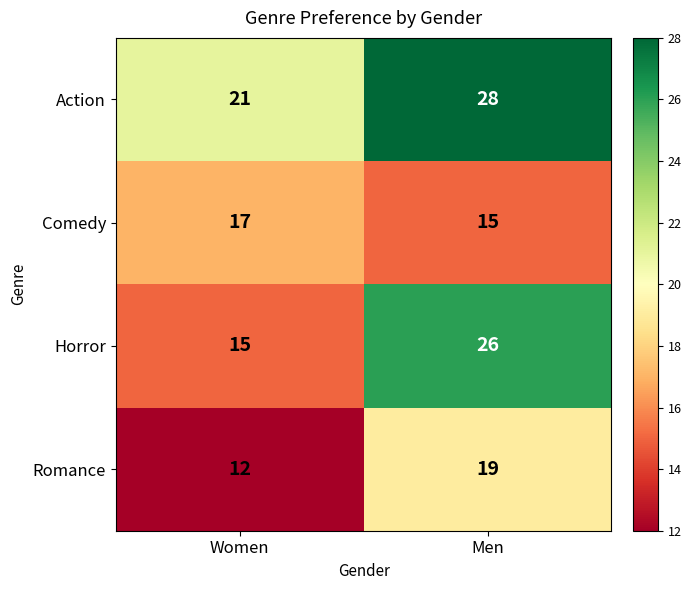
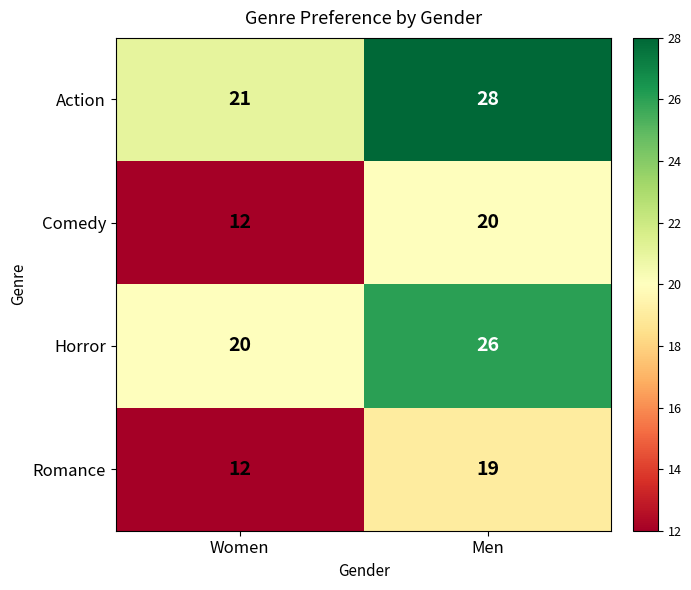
Comedy, Women: 17 -> 12
Comedy, Men: 15 -> 20
Horror, Women: 15 -> 20
